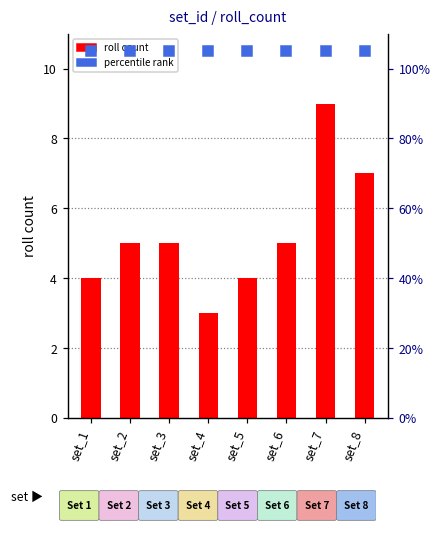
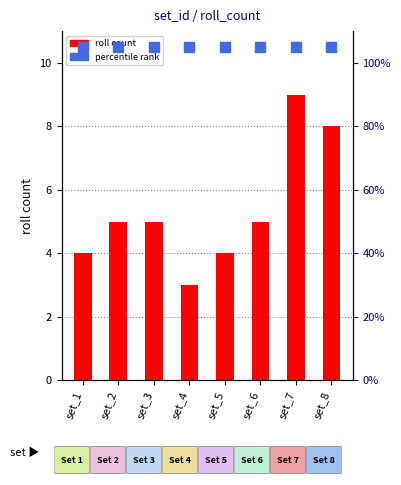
roll count, set_8: 7 -> 8
